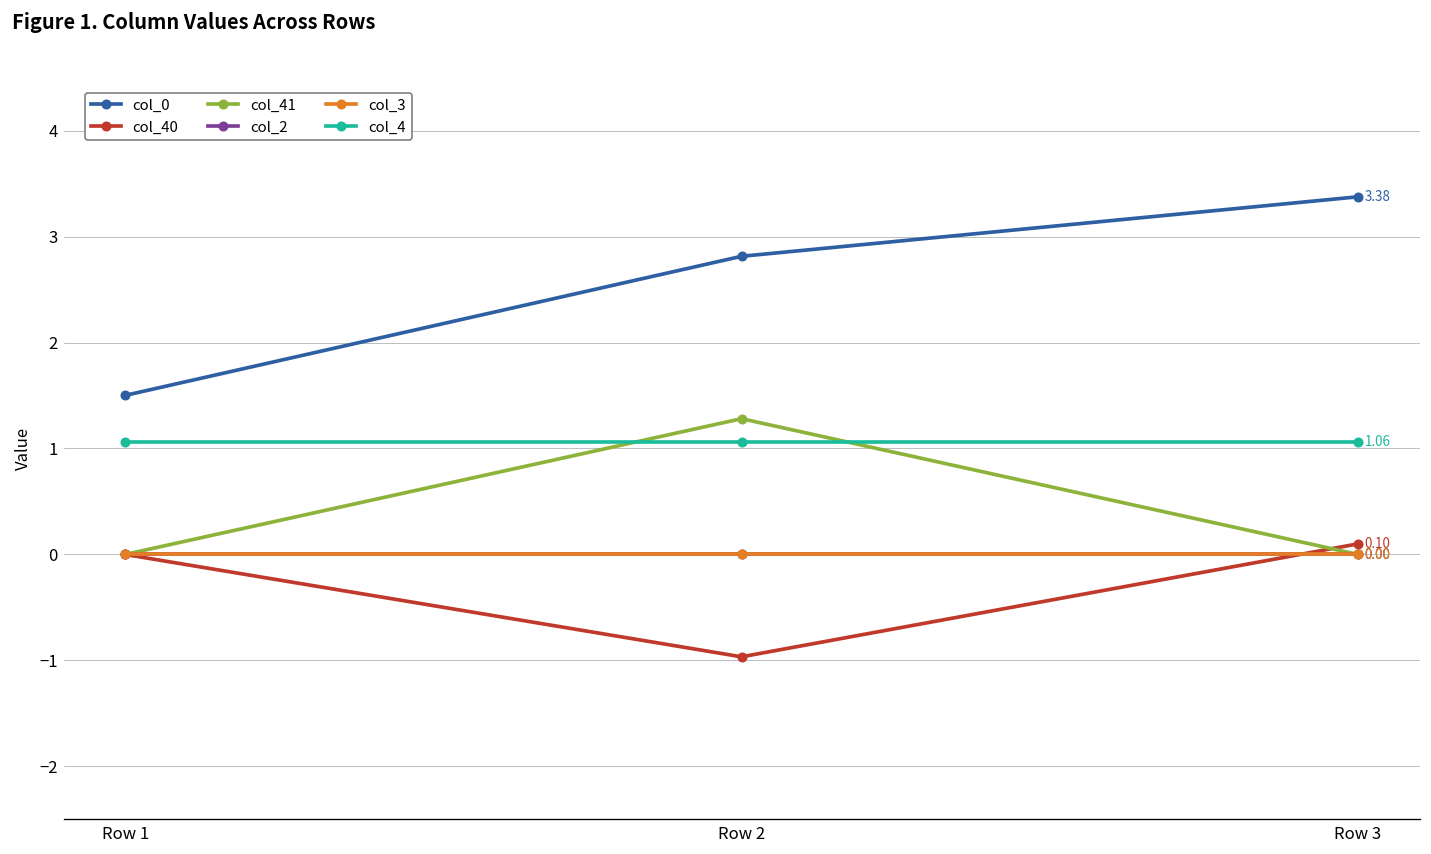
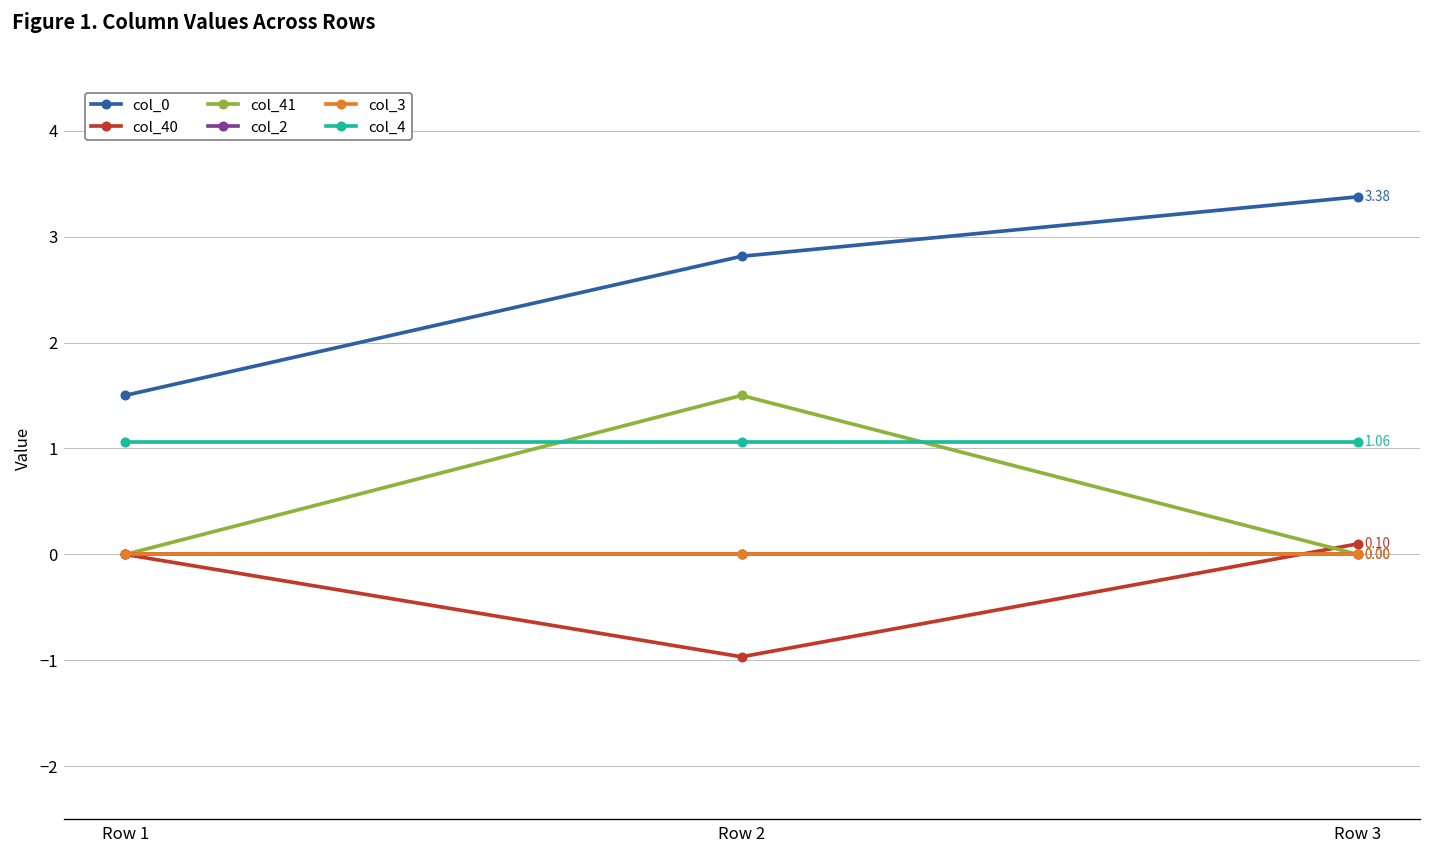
col_41, Row 2: 1.3 -> 1.5
